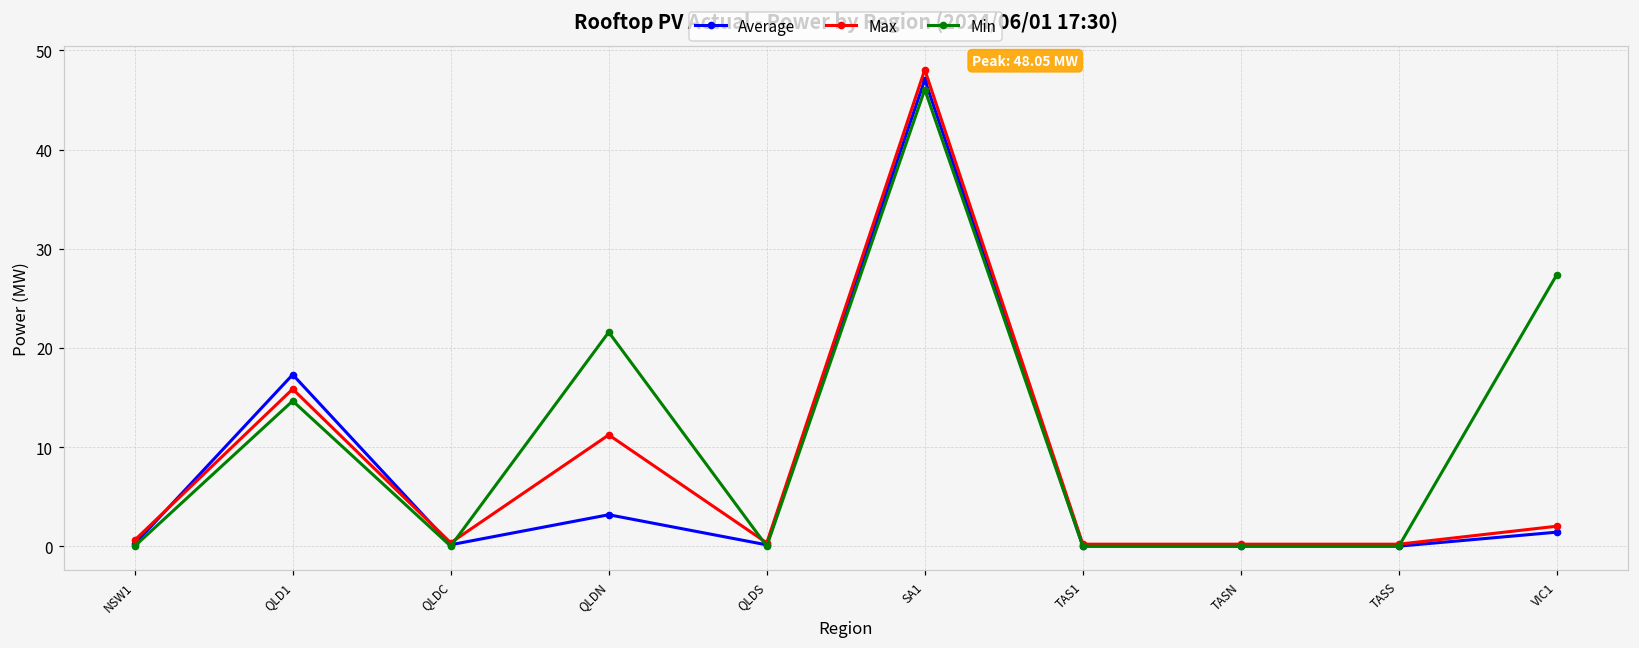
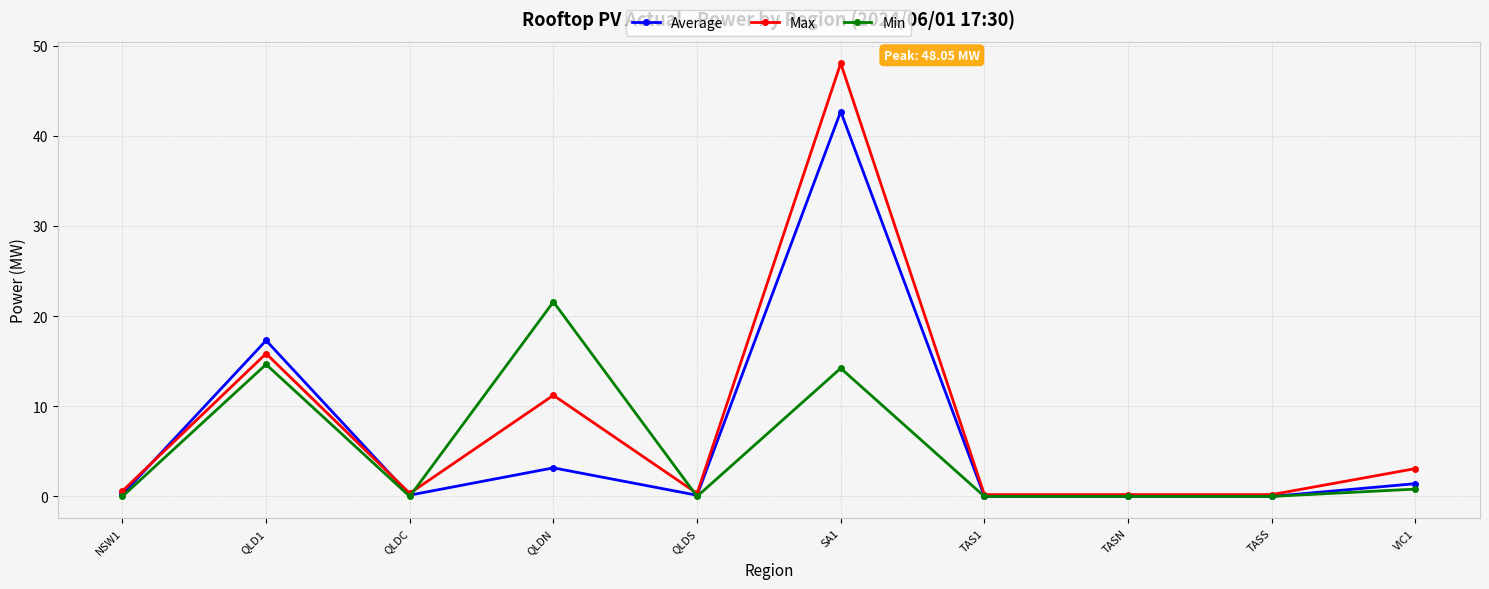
Average, SA1: 47 -> 43
Min, SA1: 46 -> 14
Max, VIC1: 2 -> 3
Min, VIC1: 27 -> 1
